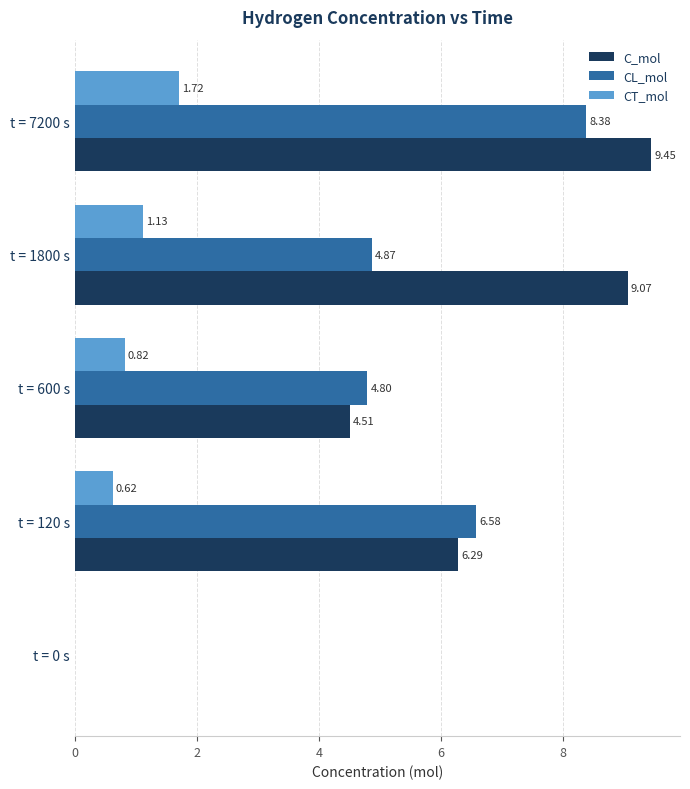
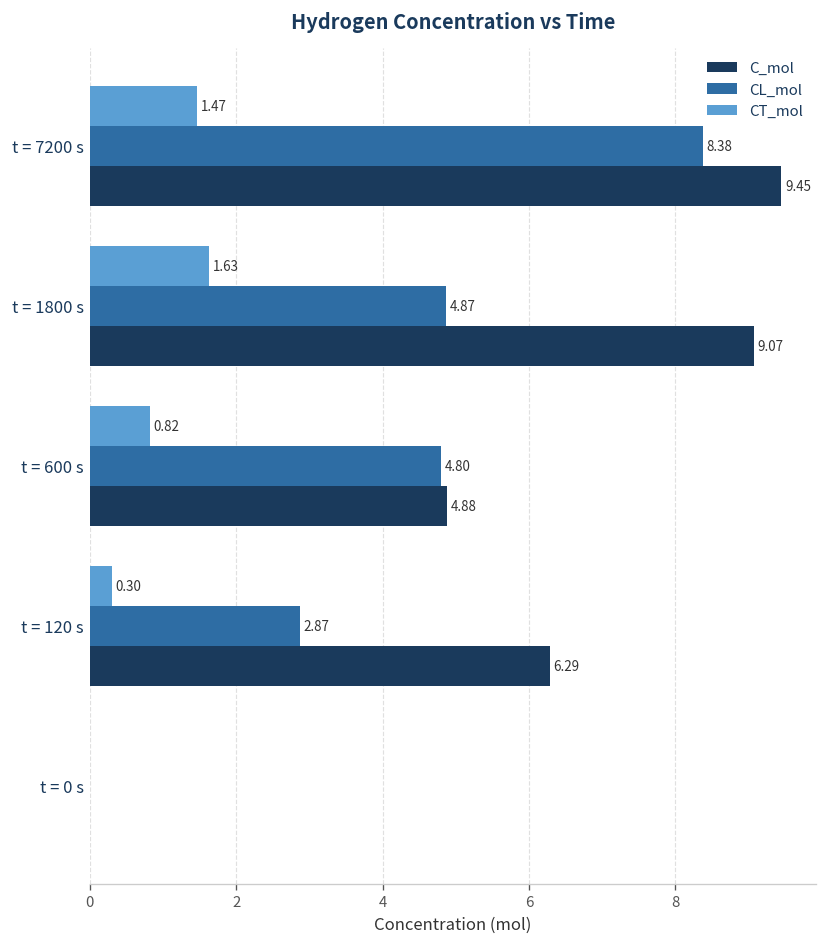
CT_mol, t = 7200 s: 1.72 -> 1.47
CT_mol, t = 1800 s: 1.13 -> 1.63
C_mol, t = 600 s: 4.51 -> 4.88
CT_mol, t = 120 s: 0.62 -> 0.30
CL_mol, t = 120 s: 6.58 -> 2.87
